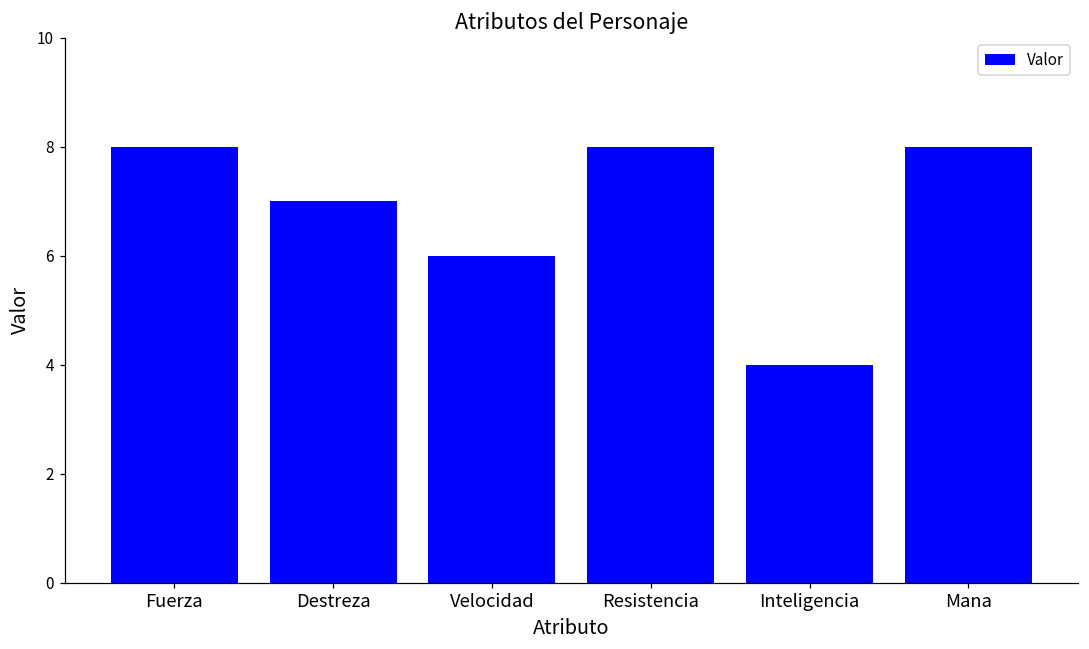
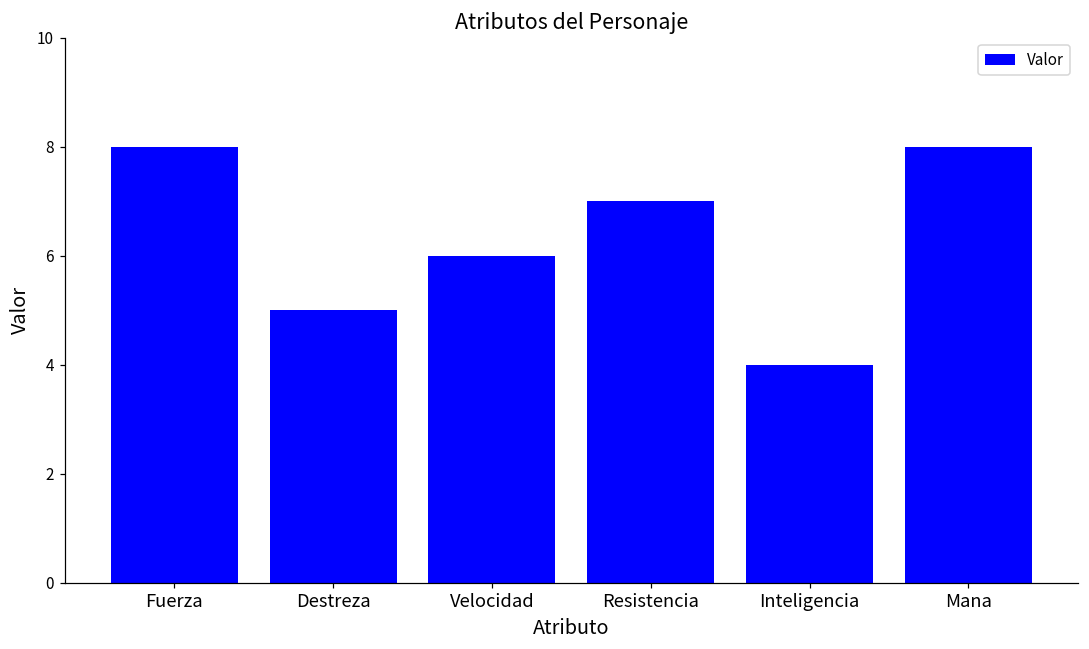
Destreza: 7 -> 5
Resistencia: 8 -> 7
